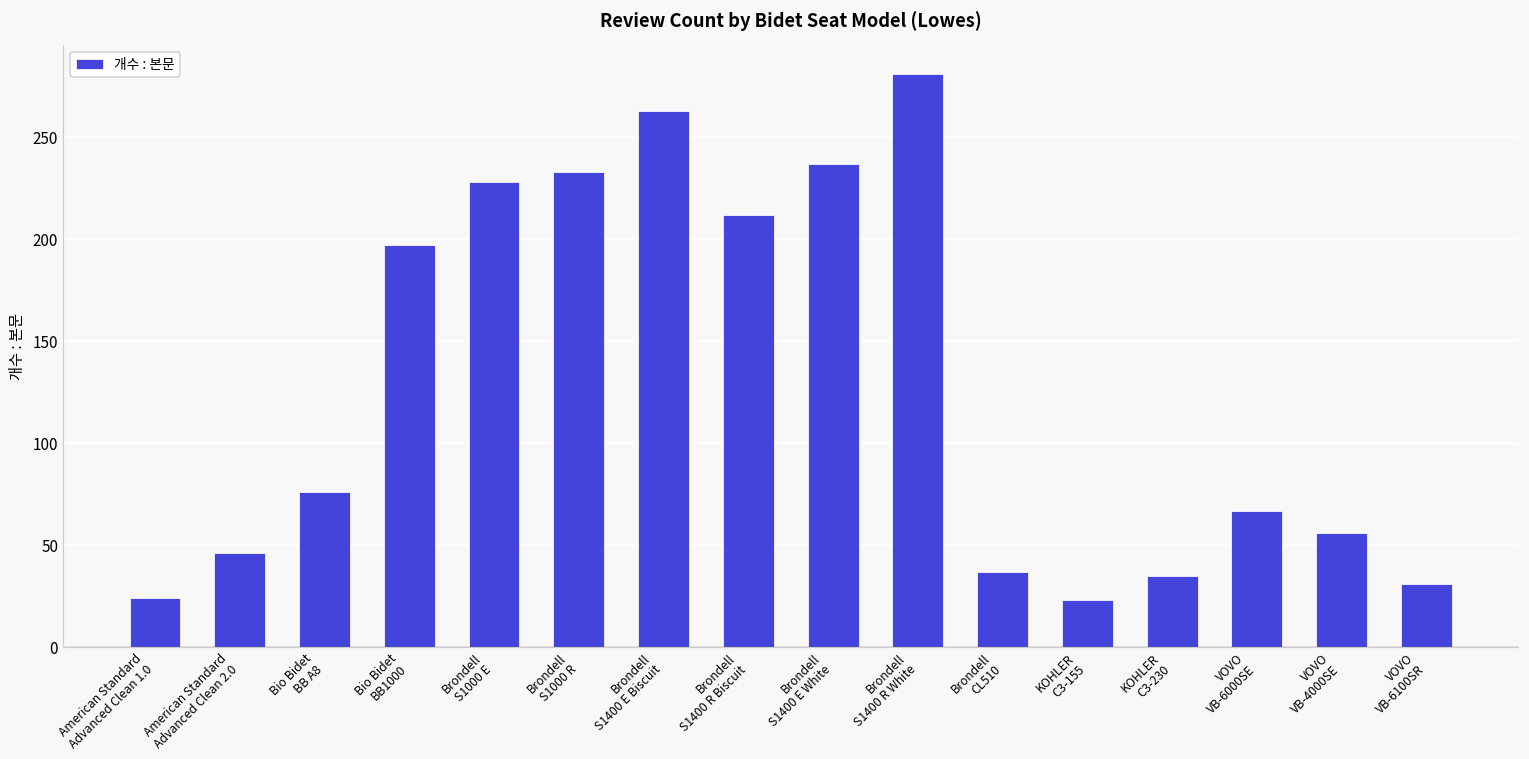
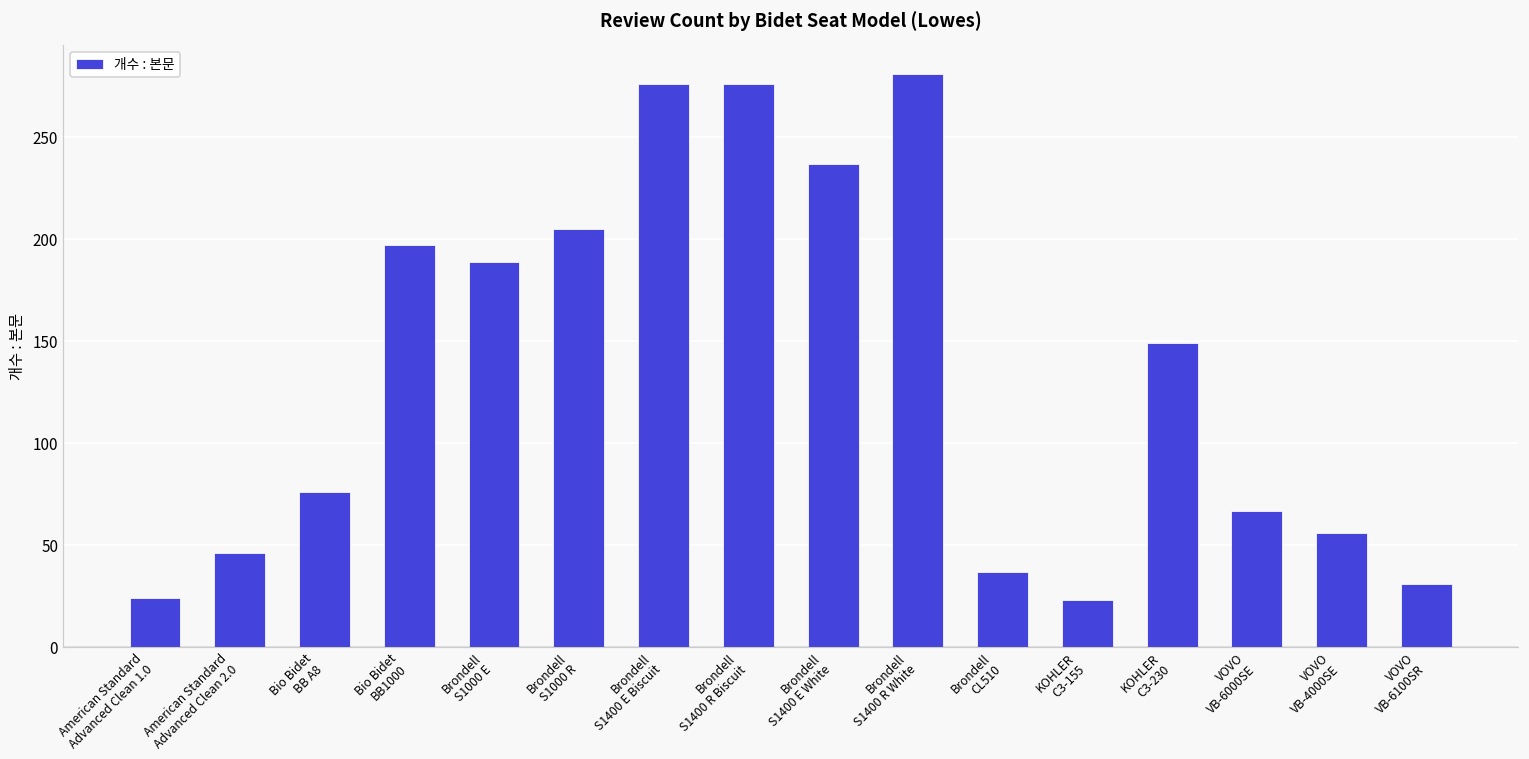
Brondell S1000 E: 228 -> 189
Brondell S1000 R: 233 -> 205
Brondell S1400 E Biscuit: 263 -> 276
Brondell S1400 R Biscuit: 212 -> 276
KOHLER C3-230: 35 -> 149
